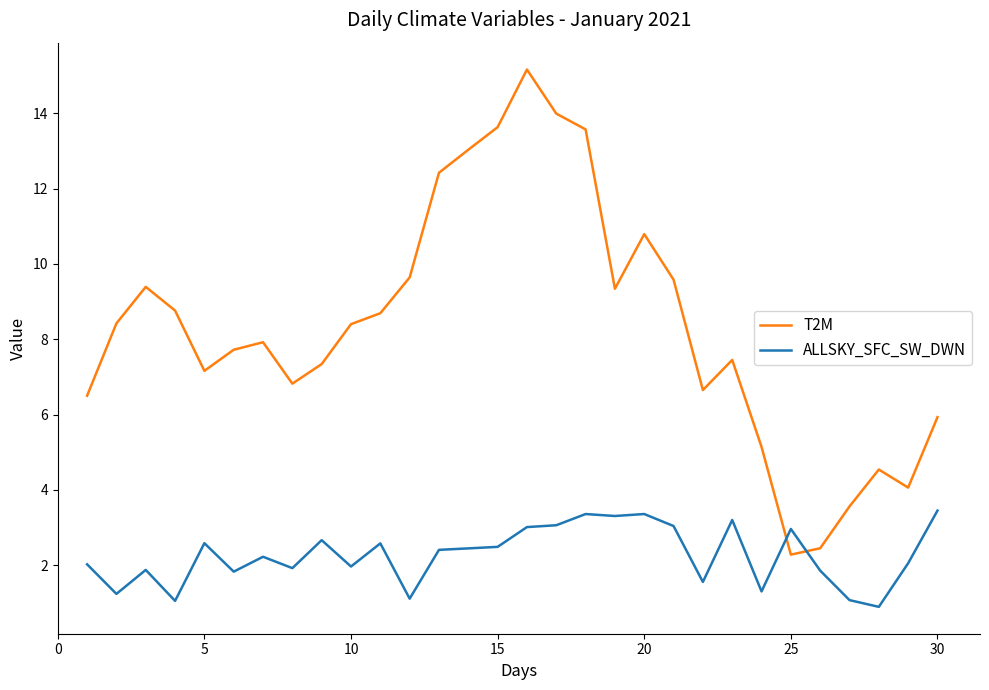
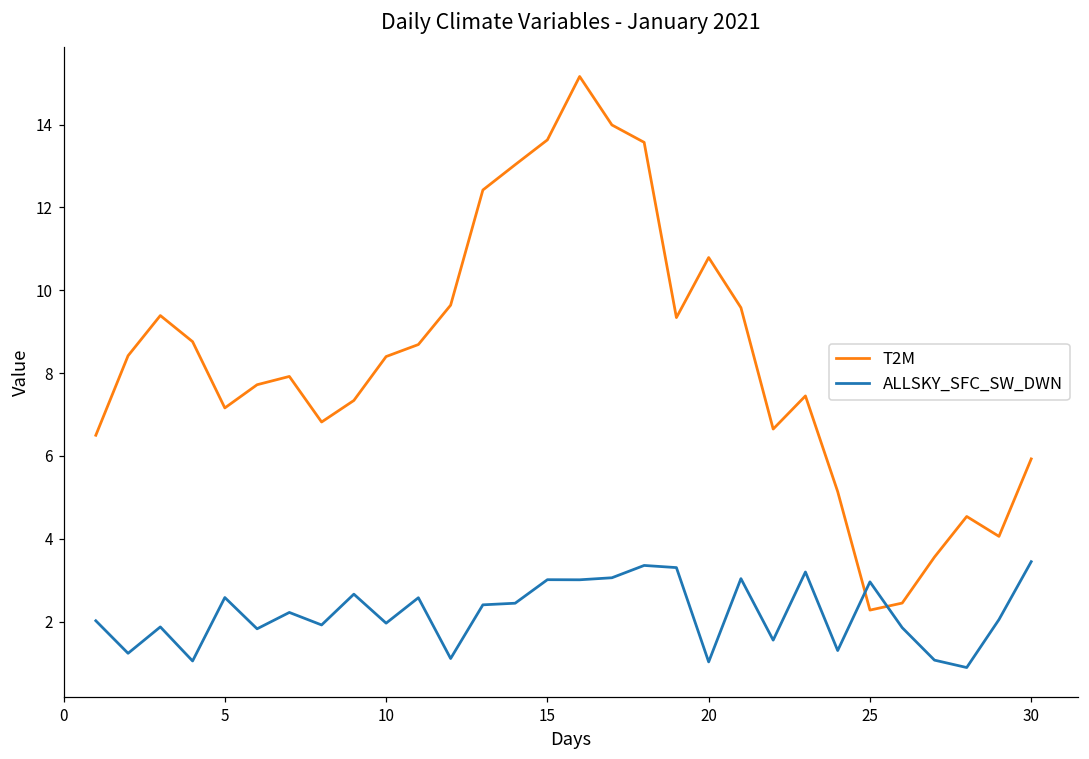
ALLSKY_SFC_SW_DWN, 15: 2.5 -> 3.0
ALLSKY_SFC_SW_DWN, 20: 3.4 -> 1.0
